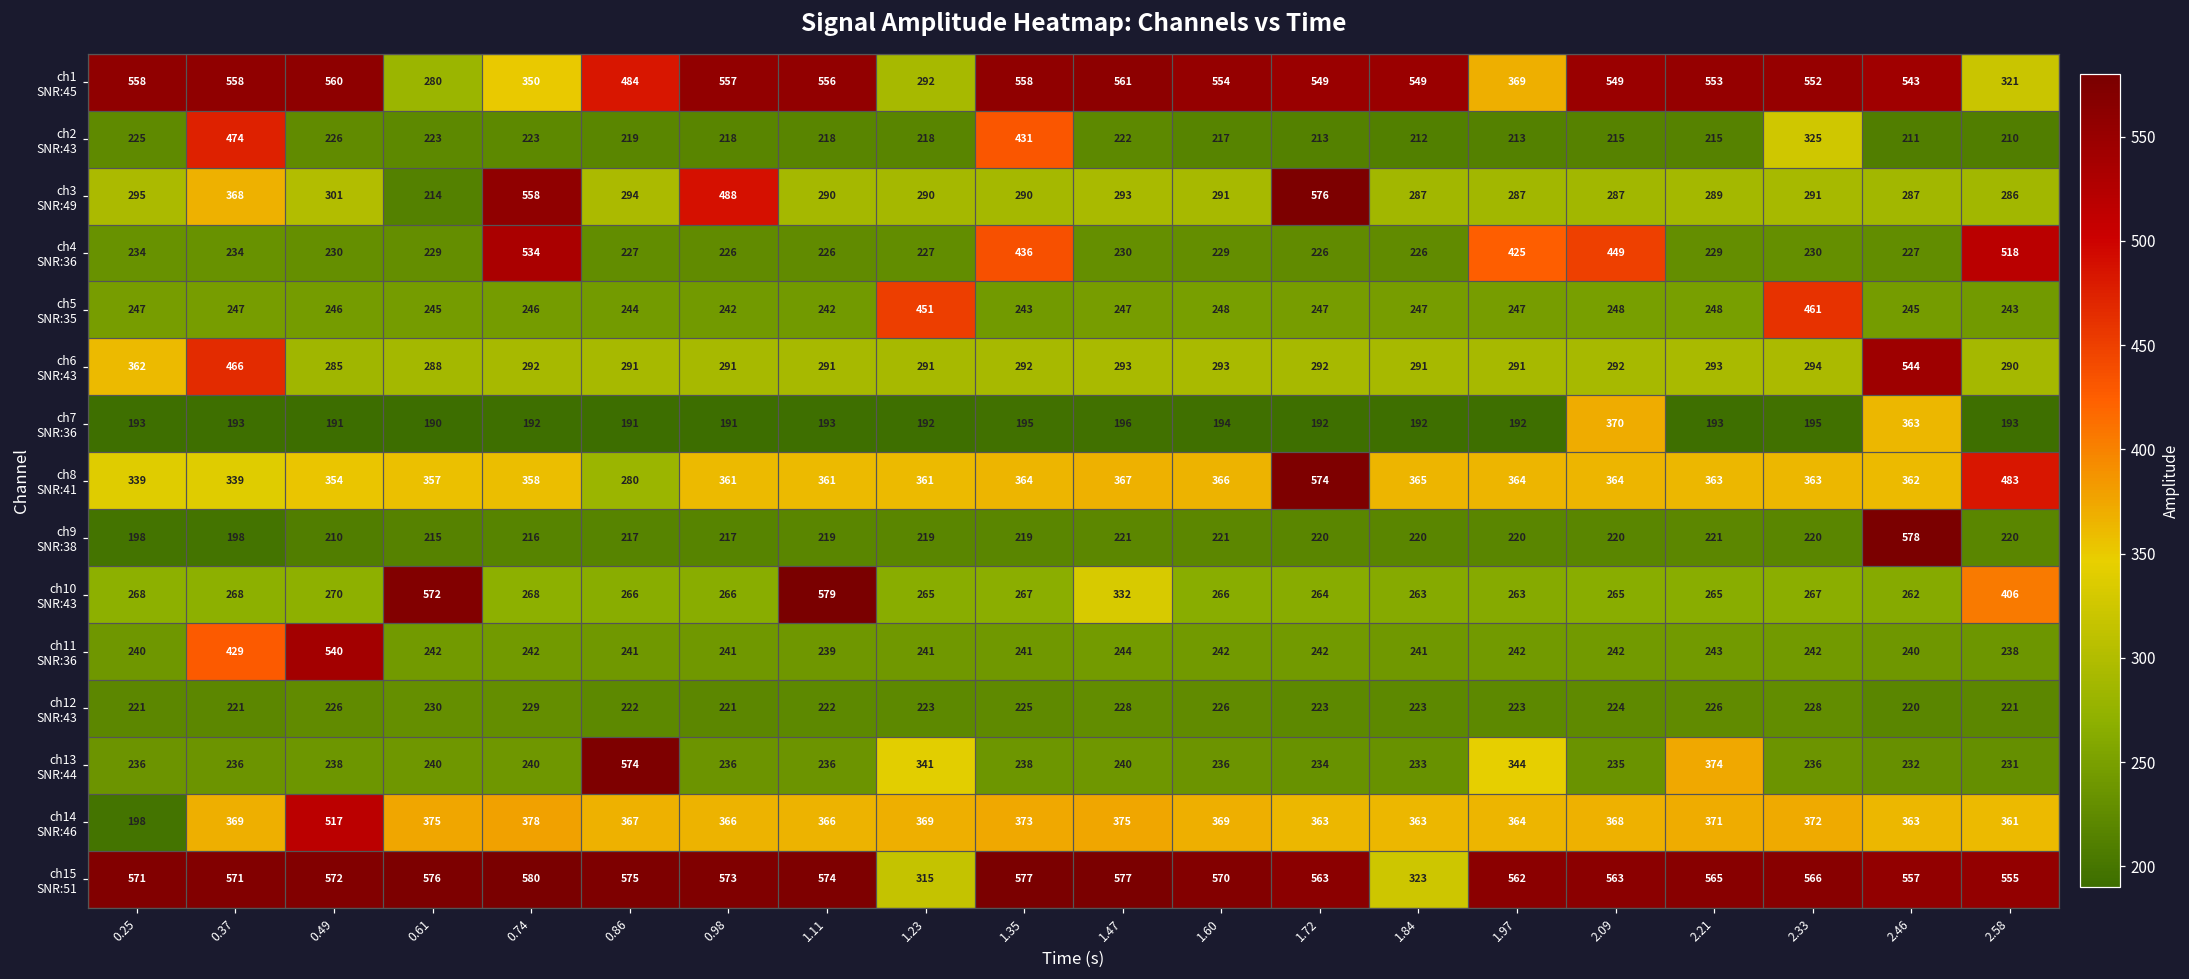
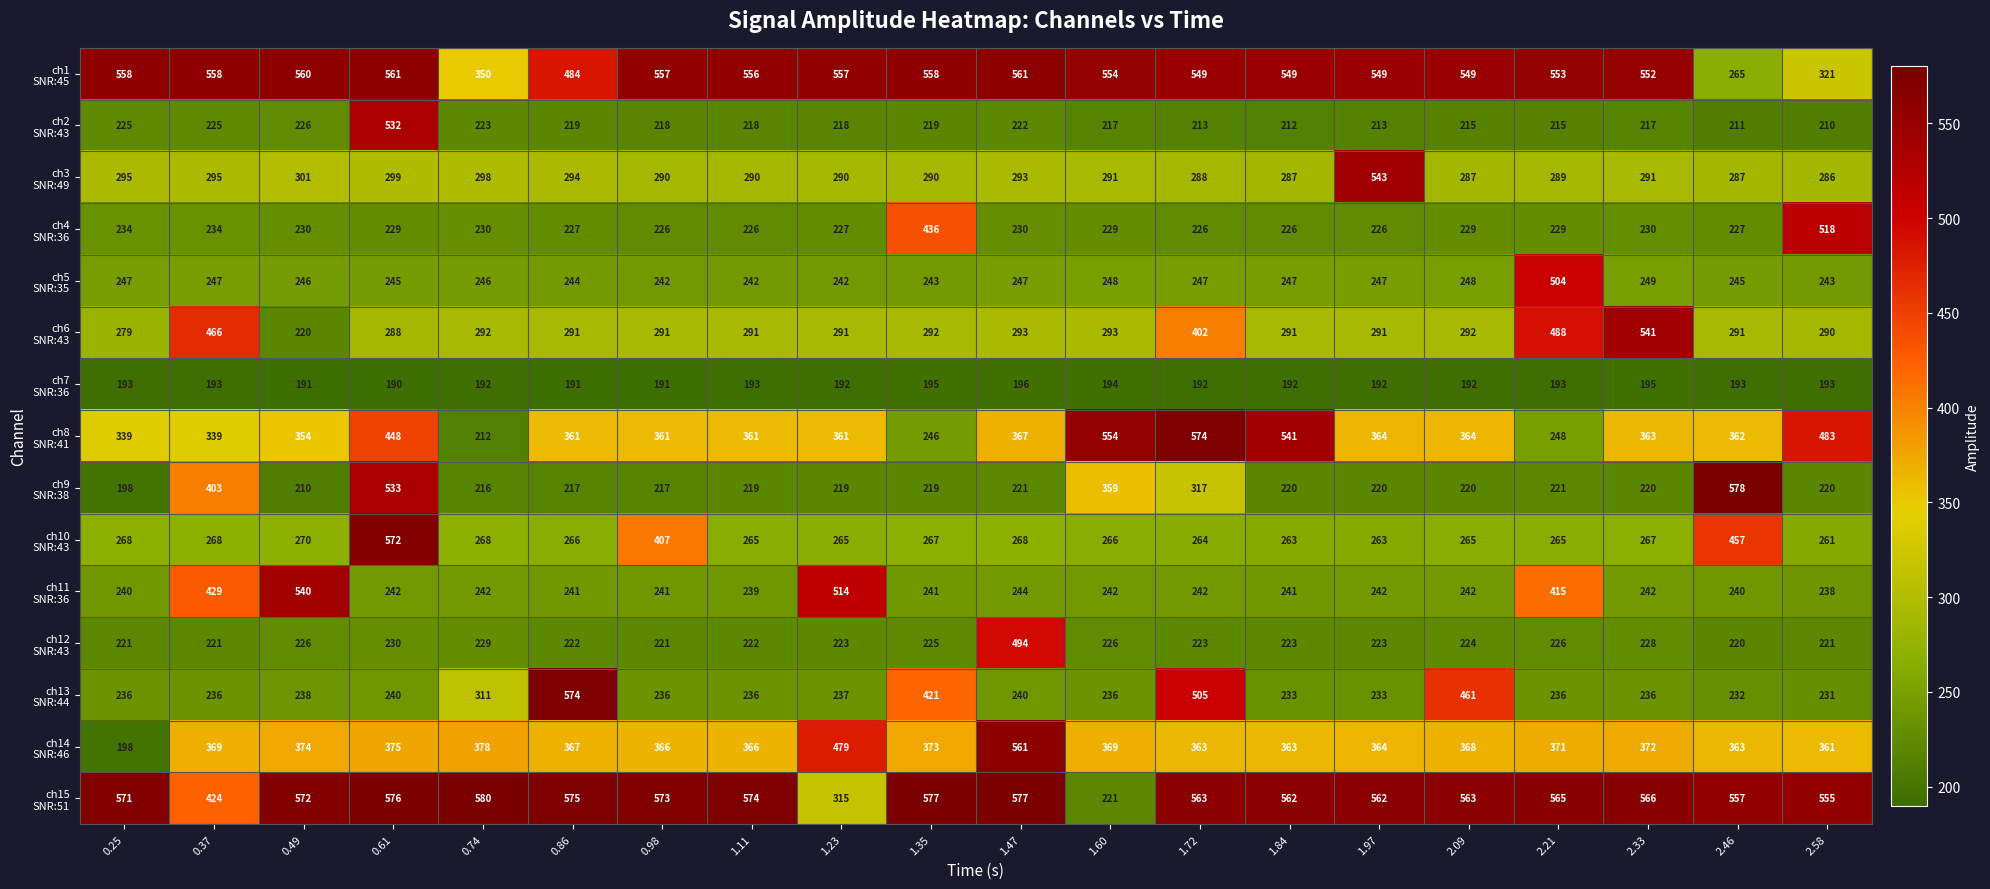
ch1 SNR:45, 0.61: 280 -> 561
ch1 SNR:45, 1.23: 292 -> 557
ch1 SNR:45, 1.97: 369 -> 549
ch1 SNR:45, 2.46: 543 -> 265
ch2 SNR:43, 0.37: 474 -> 225
ch2 SNR:43, 0.61: 223 -> 532
ch2 SNR:43, 1.35: 431 -> 219
ch2 SNR:43, 2.33: 325 -> 217
ch3 SNR:49, 0.37: 368 -> 295
ch3 SNR:49, 0.61: 214 -> 299
ch3 SNR:49, 0.74: 558 -> 298
ch3 SNR:49, 0.98: 488 -> 290
ch3 SNR:49, 1.72: 576 -> 288
ch3 SNR:49, 1.97: 287 -> 543
ch4 SNR:36, 0.74: 534 -> 230
ch4 SNR:36, 1.97: 425 -> 226
ch4 SNR:36, 2.09: 449 -> 229
ch5 SNR:35, 1.23: 451 -> 242
ch5 SNR:35, 2.21: 248 -> 504
ch5 SNR:35, 2.33: 461 -> 249
ch6 SNR:43, 0.25: 362 -> 279
ch6 SNR:43, 0.49: 285 -> 220
ch6 SNR:43, 1.72: 292 -> 402
ch6 SNR:43, 2.21: 293 -> 488
ch6 SNR:43, 2.33: 294 -> 541
ch6 SNR:43, 2.46: 544 -> 291
ch7 SNR:36, 2.09: 370 -> 192
ch7 SNR:36, 2.46: 363 -> 193
ch8 SNR:41, 0.61: 357 -> 448
ch8 SNR:41, 0.74: 358 -> 212
ch8 SNR:41, 0.86: 280 -> 361
ch8 SNR:41, 1.35: 364 -> 246
ch8 SNR:41, 1.60: 366 -> 554
ch8 SNR:41, 1.84: 365 -> 541
ch8 SNR:41, 2.21: 363 -> 248
ch9 SNR:38, 0.37: 198 -> 403
ch9 SNR:38, 0.61: 215 -> 533
ch9 SNR:38, 1.60: 221 -> 359
ch9 SNR:38, 1.72: 220 -> 317
ch10 SNR:43, 0.98: 266 -> 407
ch10 SNR:43, 1.11: 579 -> 265
ch10 SNR:43, 1.47: 332 -> 268
ch10 SNR:43, 2.46: 262 -> 457
ch10 SNR:43, 2.58: 406 -> 261
ch11 SNR:36, 1.23: 241 -> 514
ch11 SNR:36, 2.21: 243 -> 415
ch12 SNR:43, 1.47: 228 -> 494
ch13 SNR:44, 0.74: 240 -> 311
ch13 SNR:44, 1.23: 341 -> 237
ch13 SNR:44, 1.35: 238 -> 421
ch13 SNR:44, 1.72: 234 -> 505
ch13 SNR:44, 1.97: 344 -> 233
ch13 SNR:44, 2.09: 235 -> 461
ch13 SNR:44, 2.21: 374 -> 236
ch14 SNR:46, 0.49: 517 -> 374
ch14 SNR:46, 1.23: 369 -> 479
ch14 SNR:46, 1.47: 375 -> 561
ch15 SNR:51, 0.37: 571 -> 424
ch15 SNR:51, 1.60: 570 -> 221
ch15 SNR:51, 1.84: 323 -> 562
